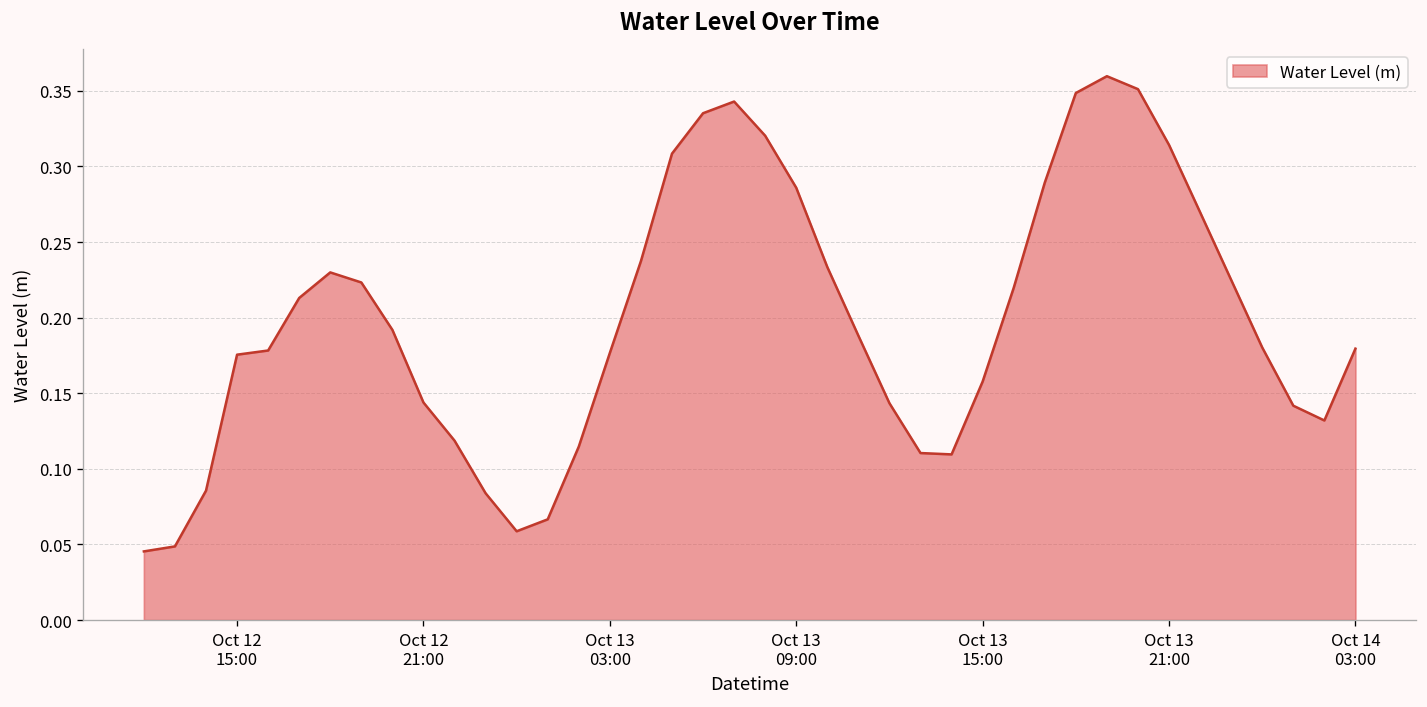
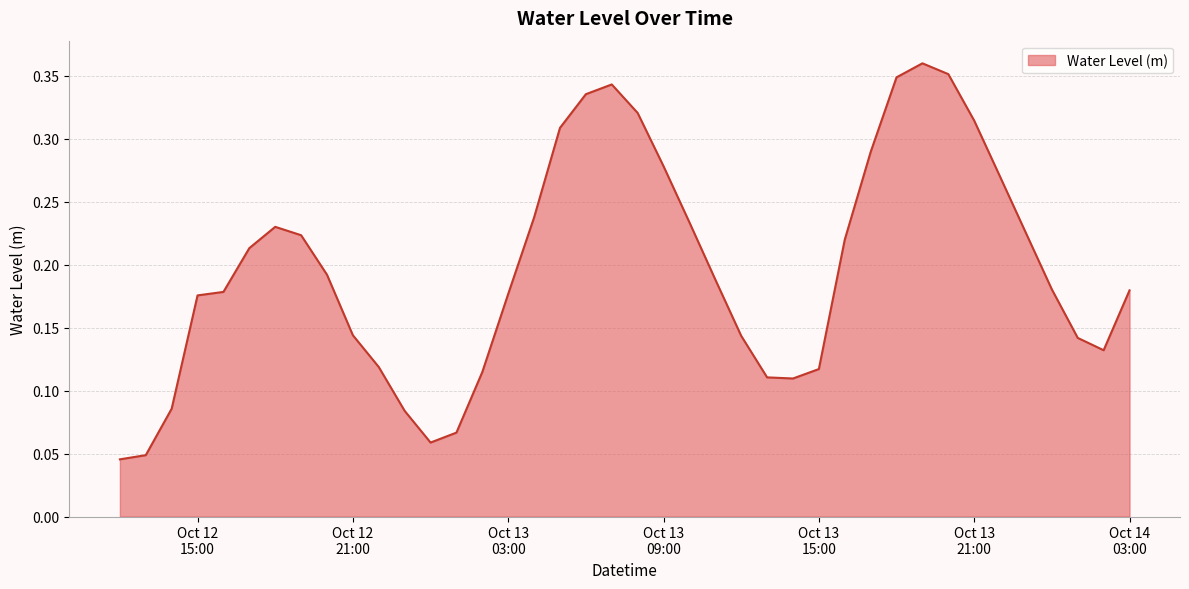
Oct 13 09:00: 0.286 -> 0.278
Oct 13 15:00: 0.158 -> 0.117
